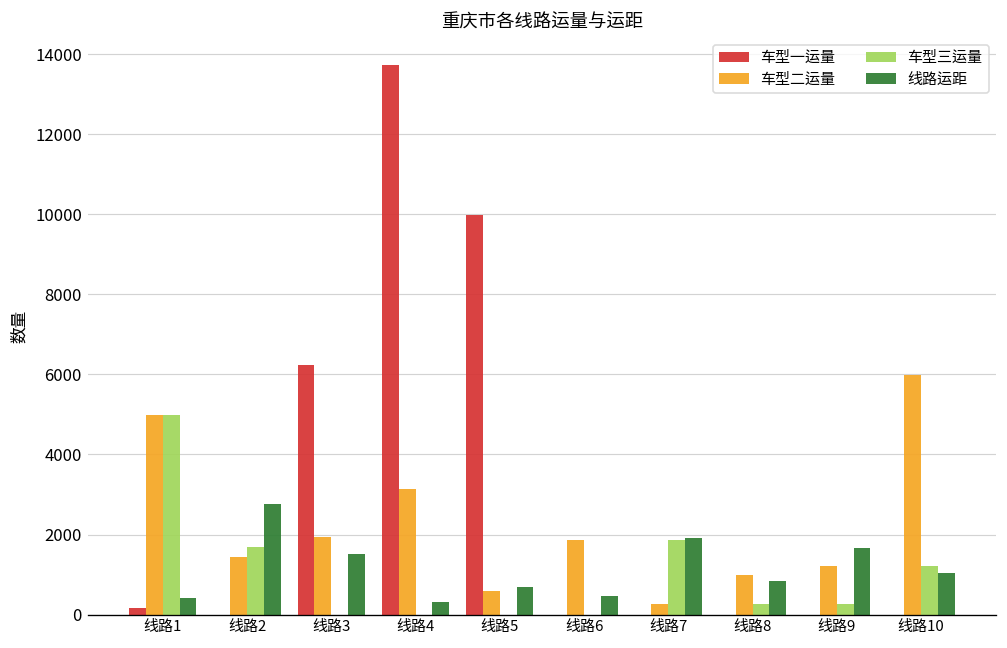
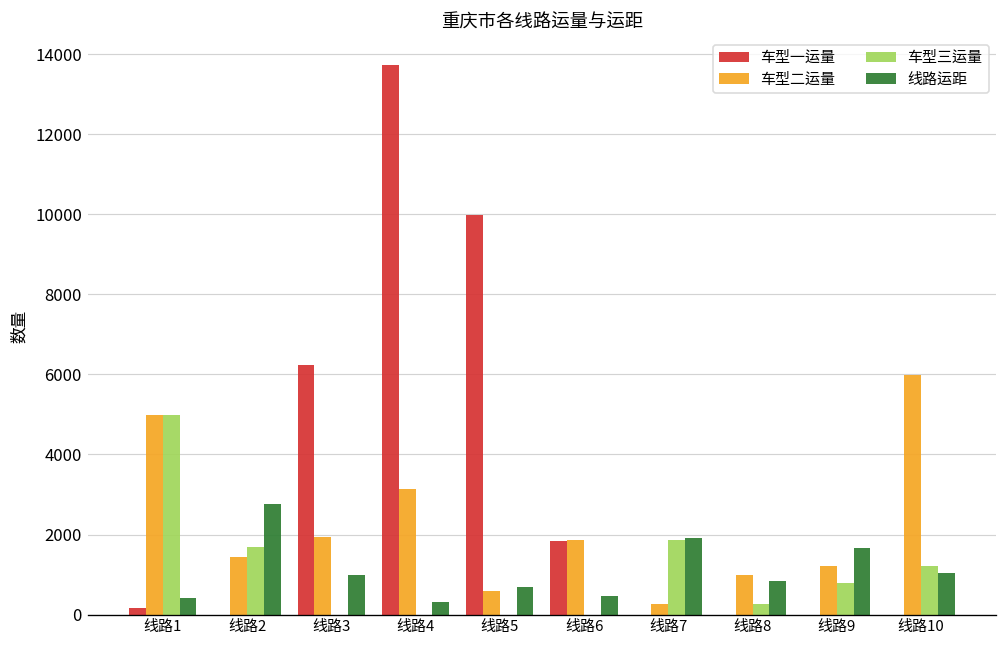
线路运距, 线路3: 1500 -> 1000
车型一运量, 线路6: 0 -> 1800
车型三运量, 线路9: 300 -> 800
